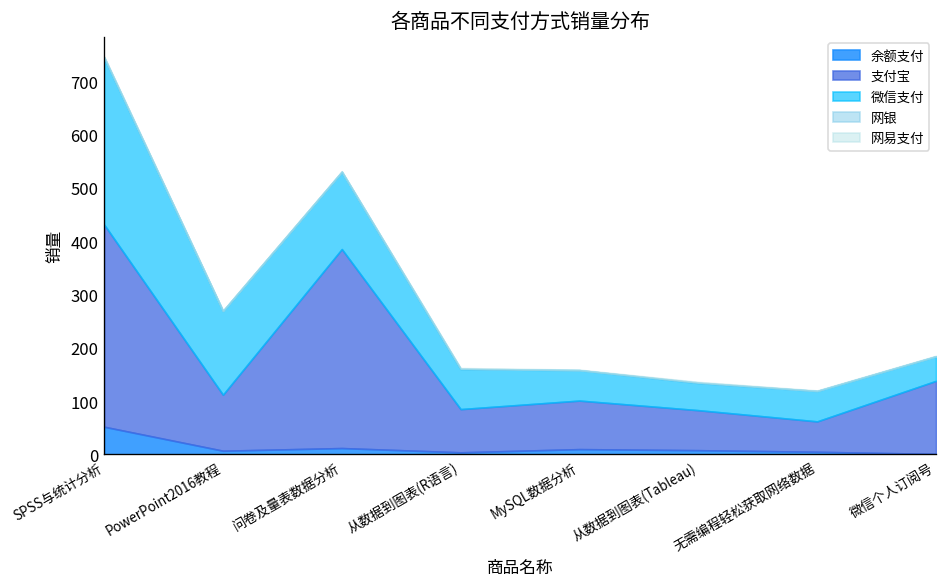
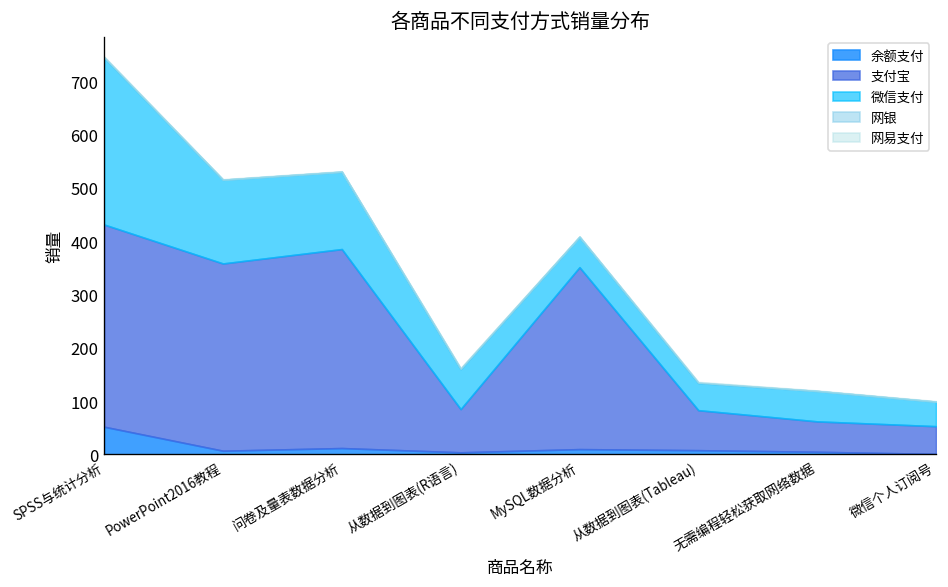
支付宝, PowerPoint2016教程: 110 -> 350
支付宝, MySQL数据分析: 90 -> 340
支付宝, 微信个人订阅号: 140 -> 50
